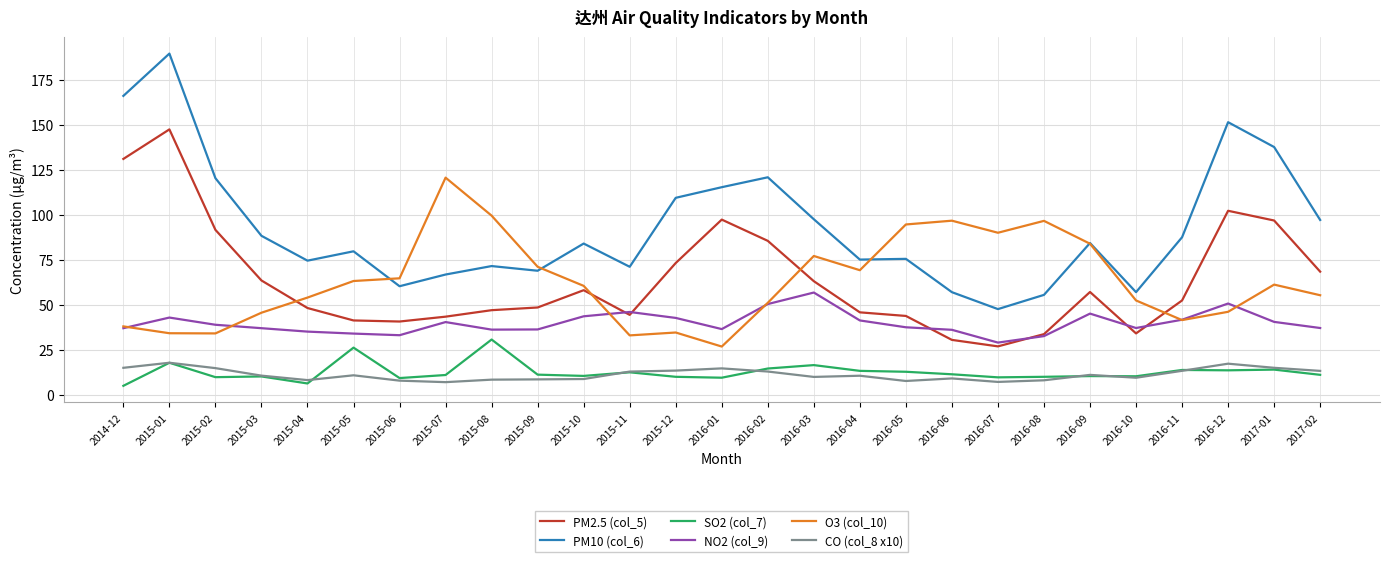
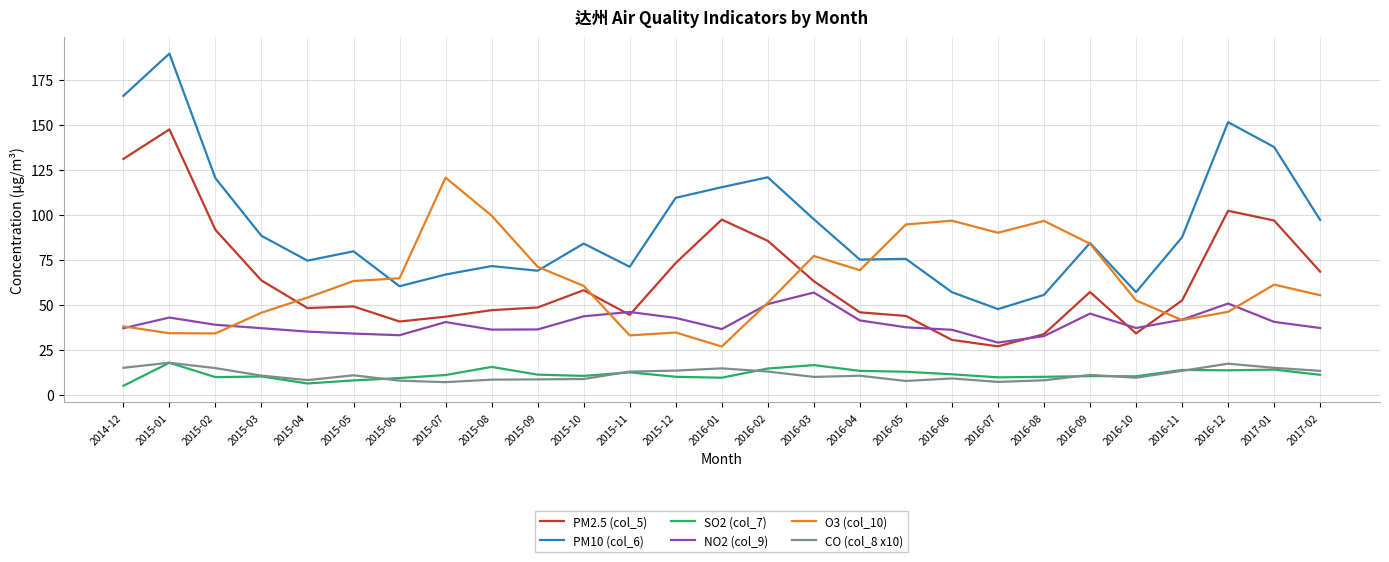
PM2.5 (col_5), 2015-05: 41 -> 49
SO2 (col_7), 2015-05: 26 -> 8
SO2 (col_7), 2015-08: 31 -> 16
